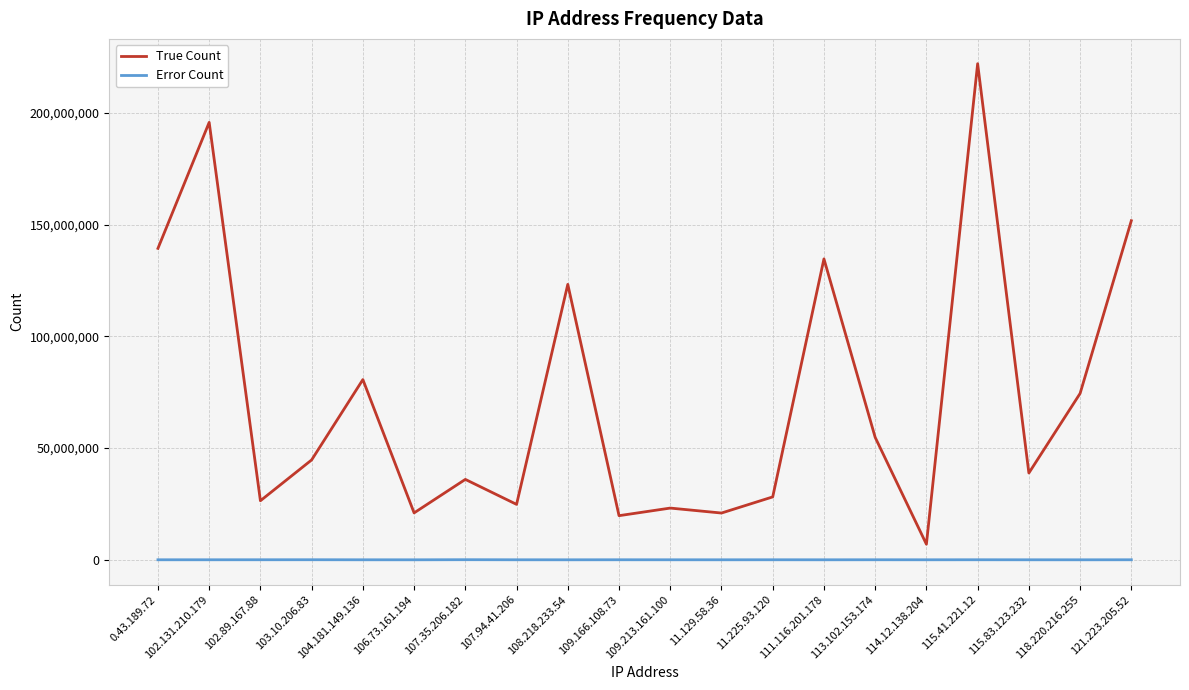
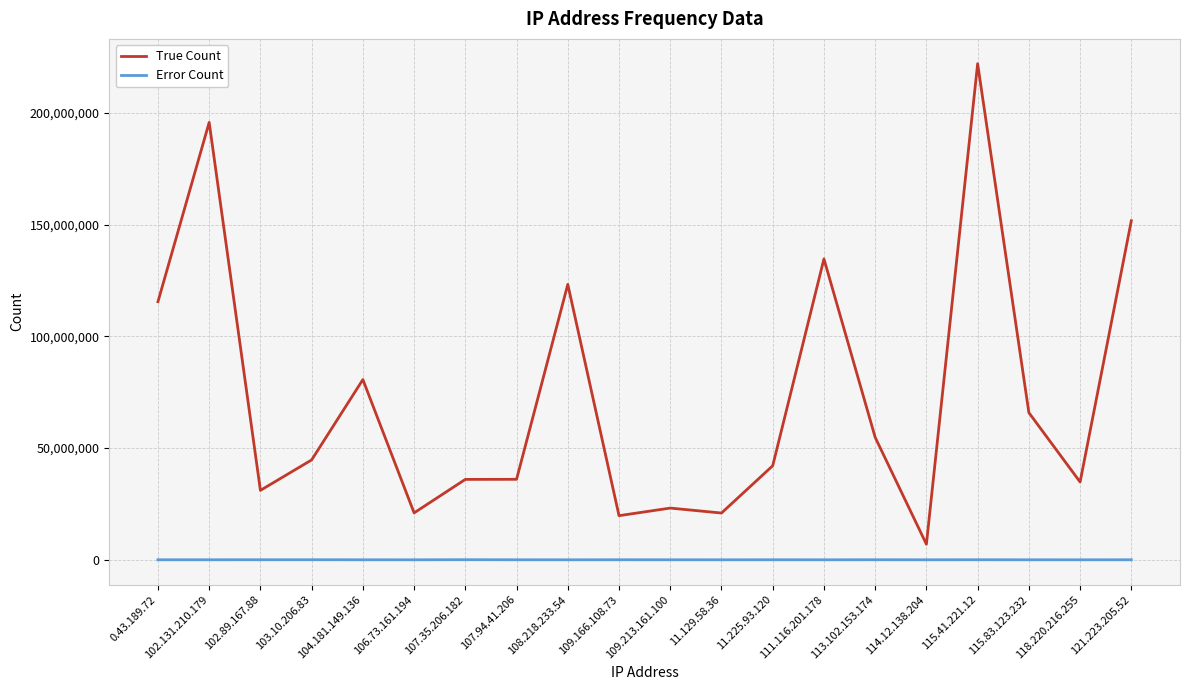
True Count, 0.43.189.72: 139,000,000 -> 115,000,000
True Count, 102.89.167.88: 26,000,000 -> 31,000,000
True Count, 107.94.41.206: 25,000,000 -> 36,000,000
True Count, 11.225.93.120: 28,000,000 -> 42,000,000
True Count, 115.83.123.232: 39,000,000 -> 66,000,000
True Count, 118.220.216.255: 74,000,000 -> 35,000,000
